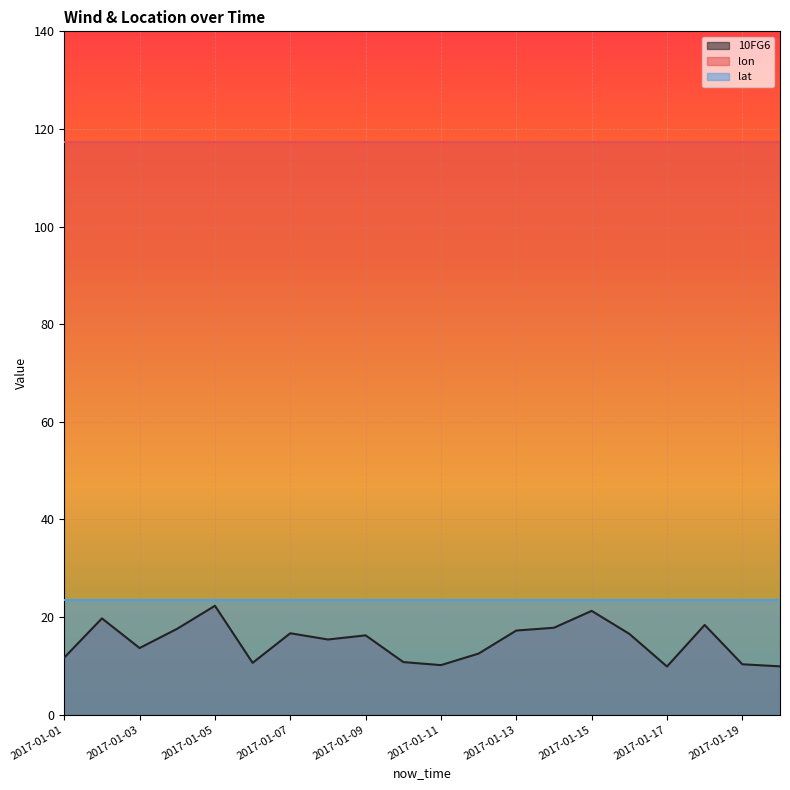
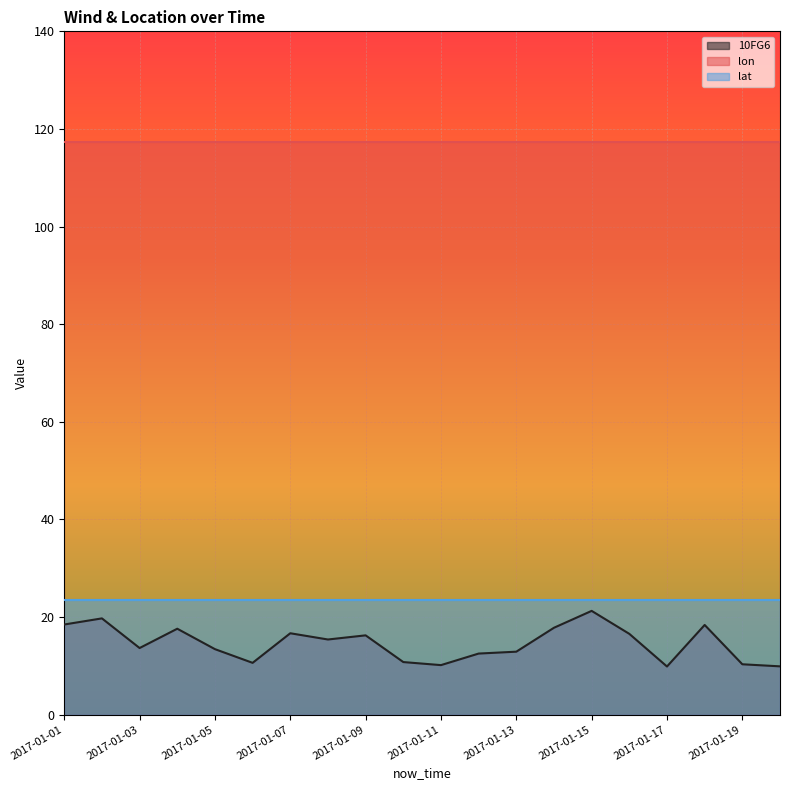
10FG6, 2017-01-01: 12 -> 18
10FG6, 2017-01-05: 22 -> 13
10FG6, 2017-01-13: 17 -> 13
